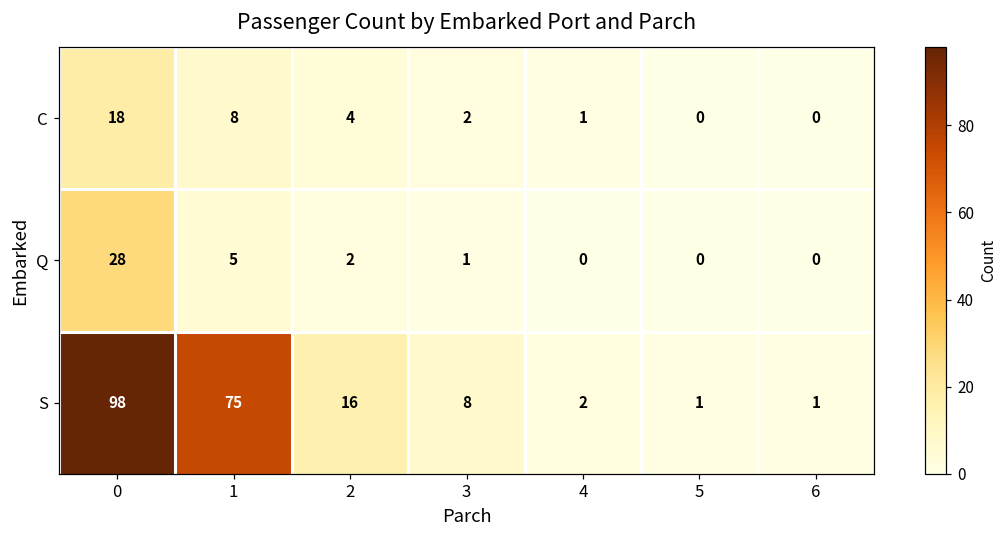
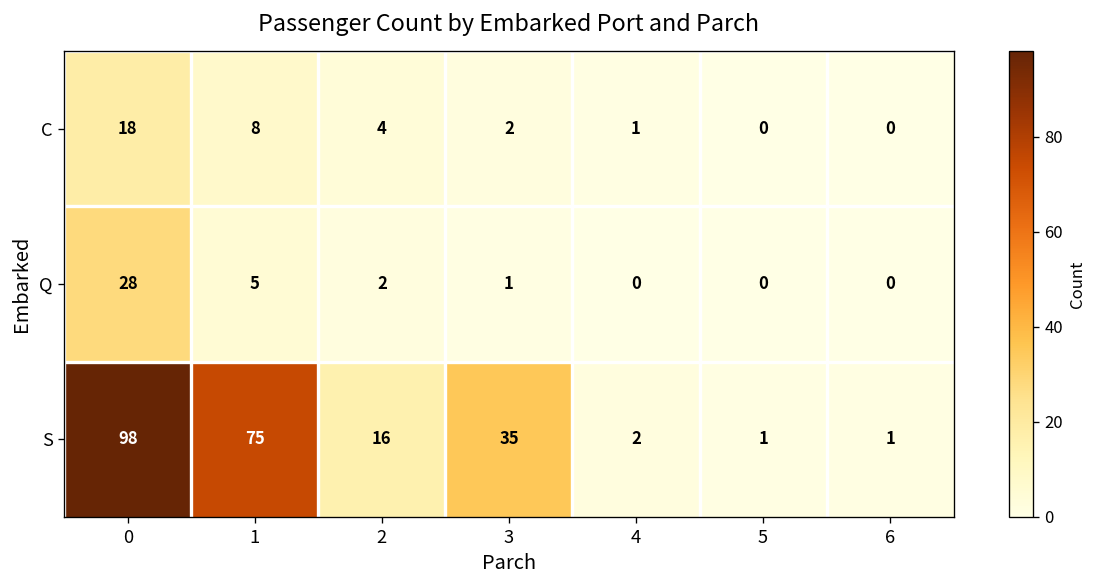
S, 3: 8 -> 35
